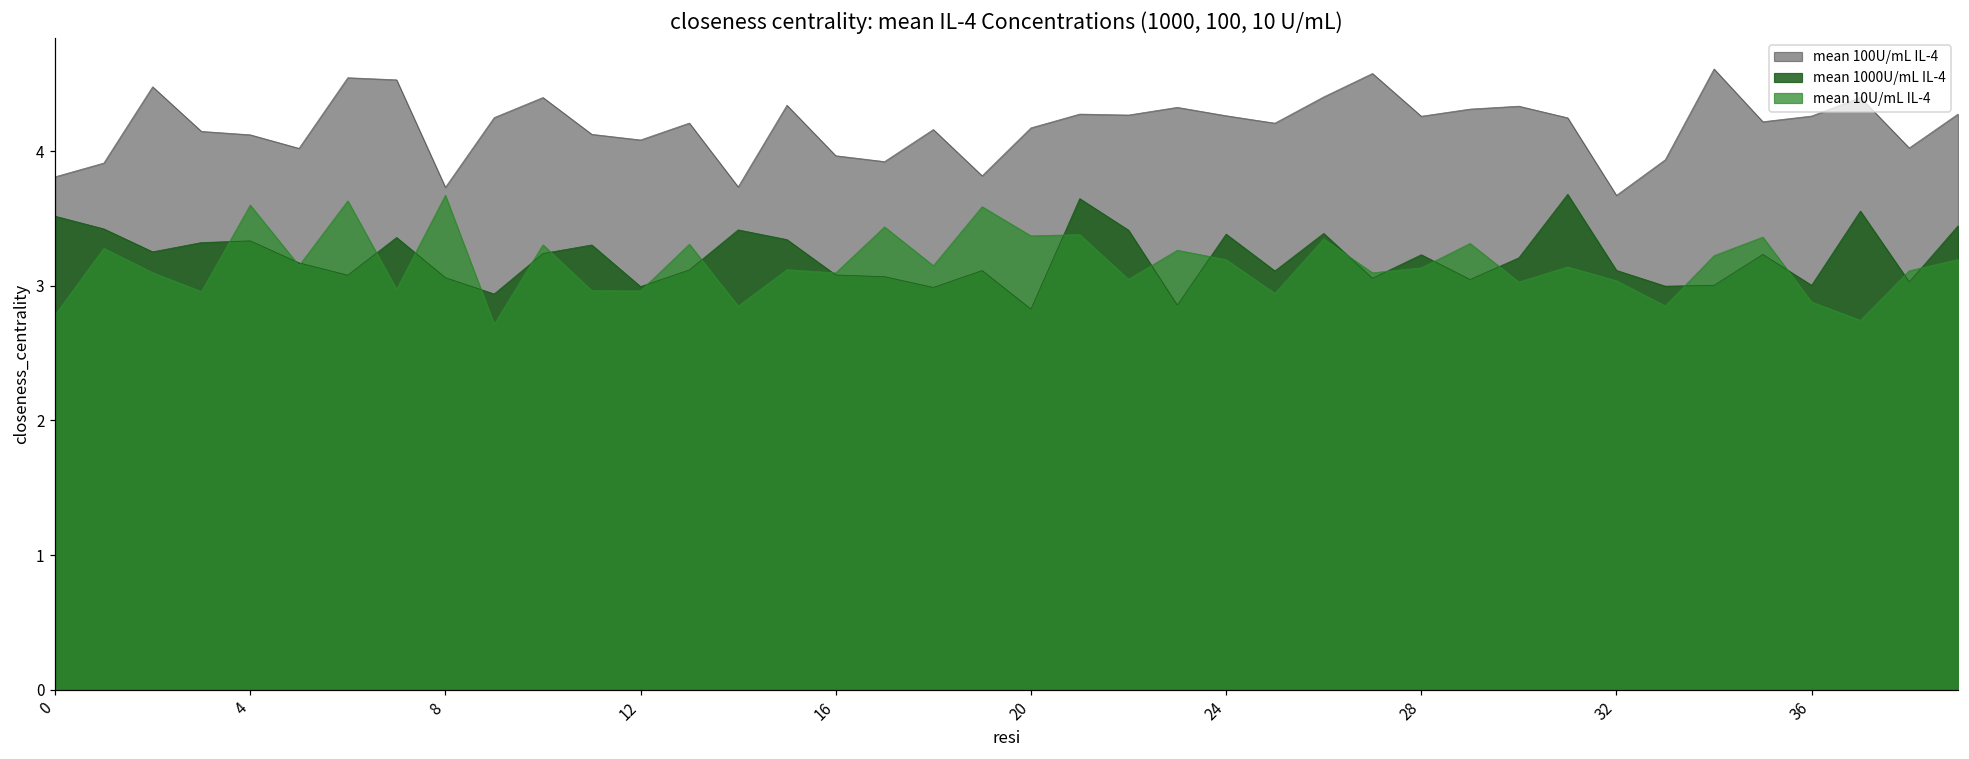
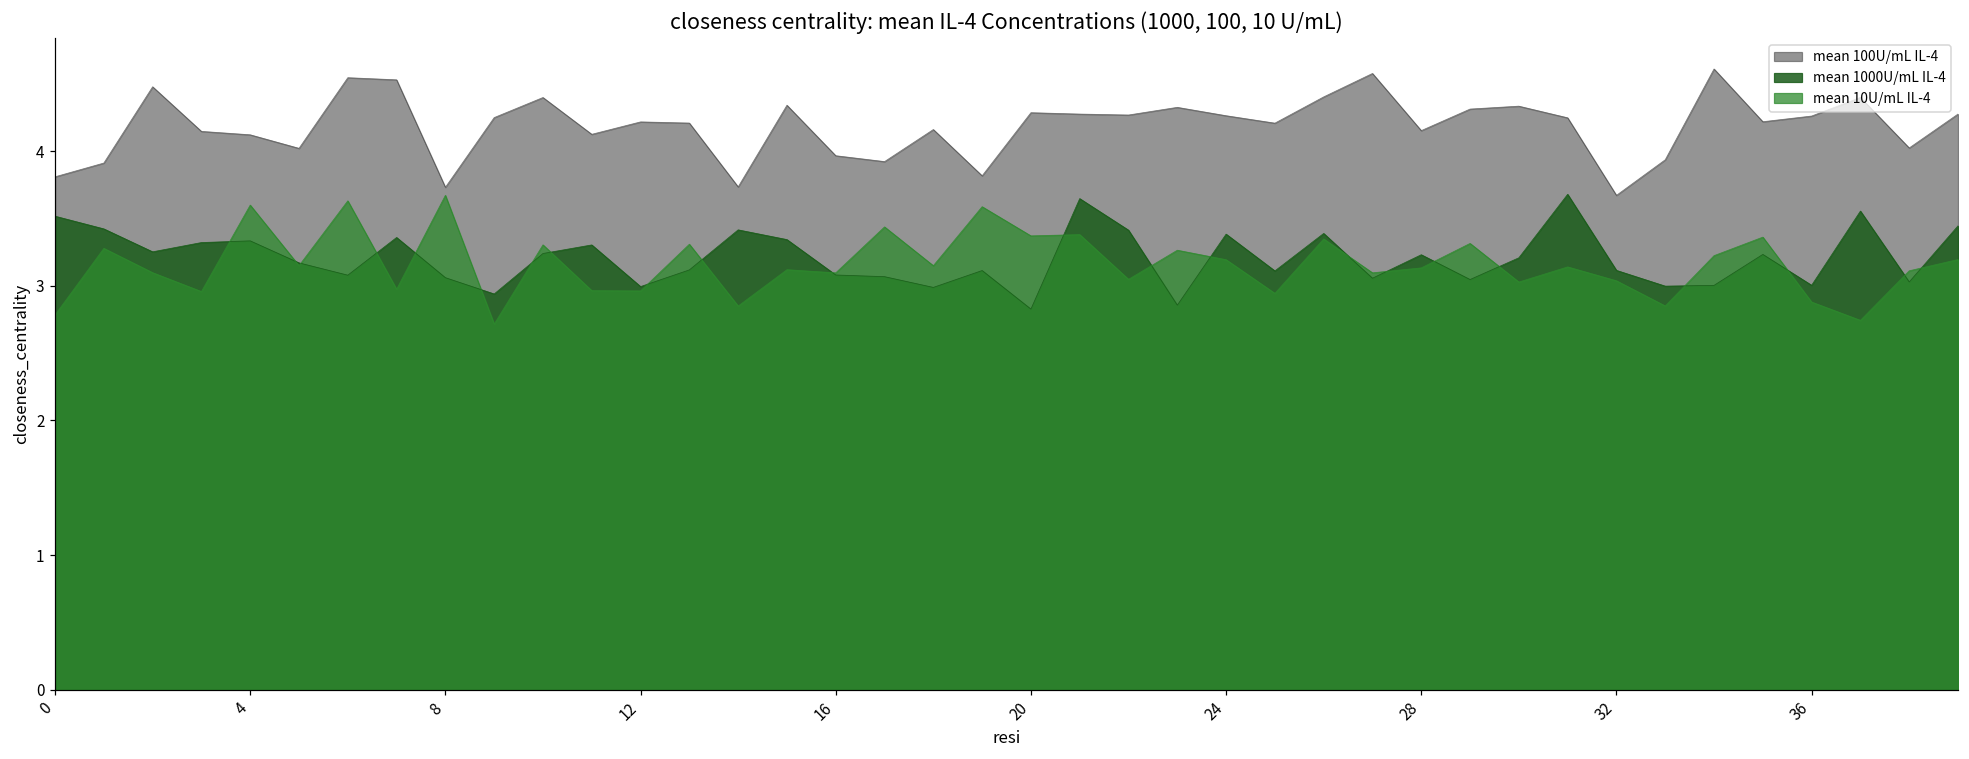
mean 100U/mL IL-4, 12: 4.09 -> 4.22
mean 100U/mL IL-4, 20: 4.18 -> 4.29
mean 100U/mL IL-4, 28: 4.26 -> 4.15
